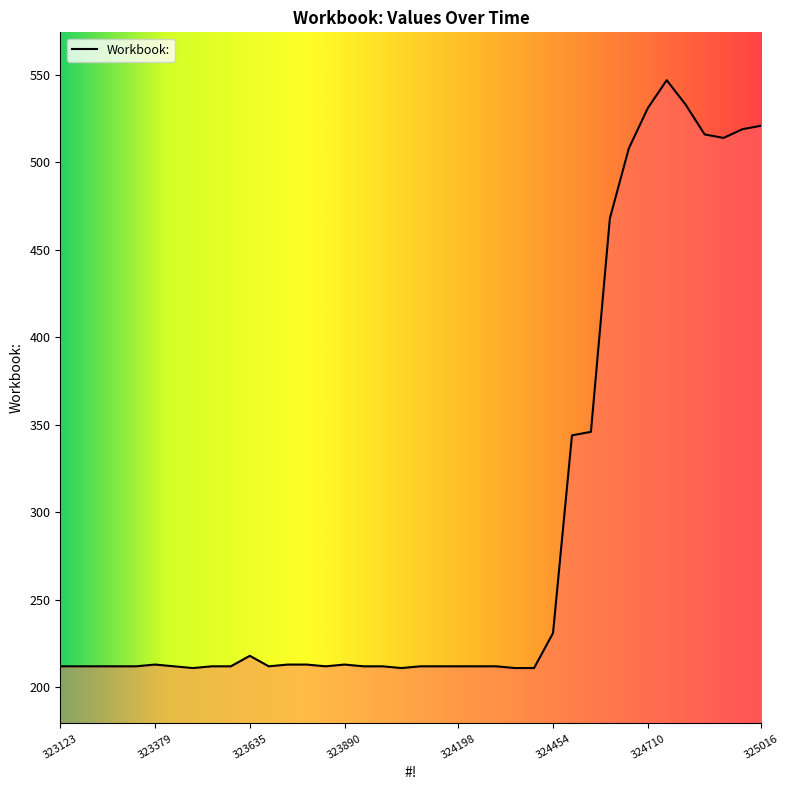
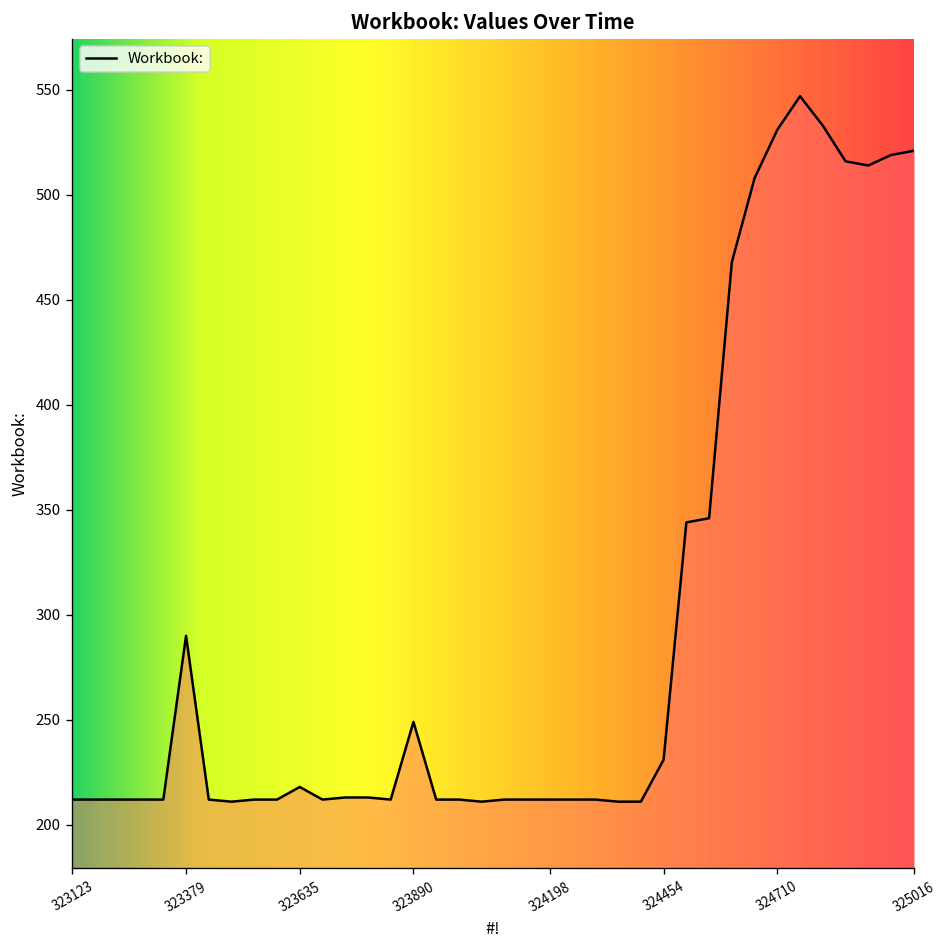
323379: 213 -> 290
323890: 213 -> 249
